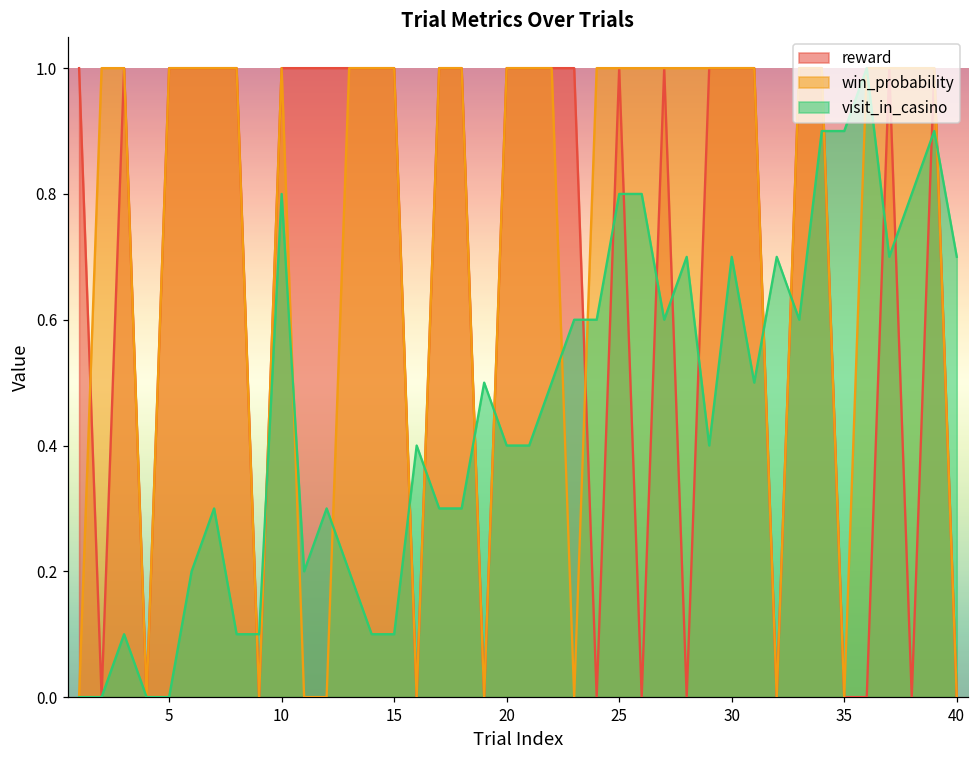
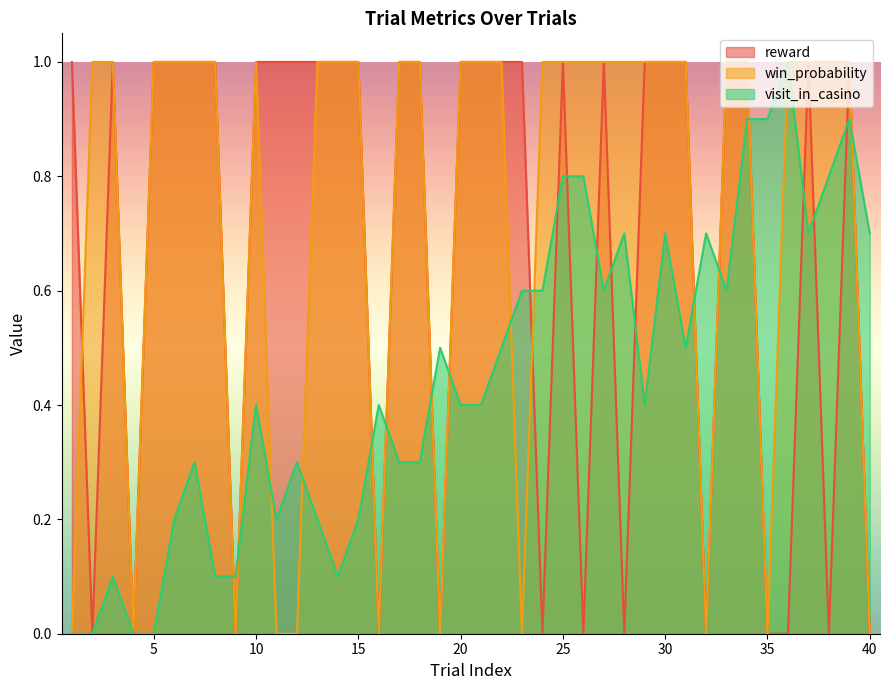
visit_in_casino, 10: 0.80 -> 0.40
visit_in_casino, 15: 0.10 -> 0.20
